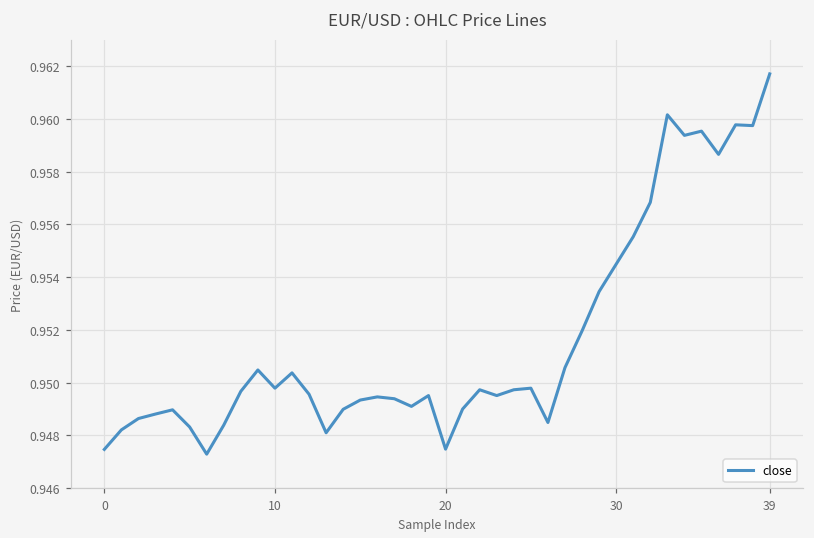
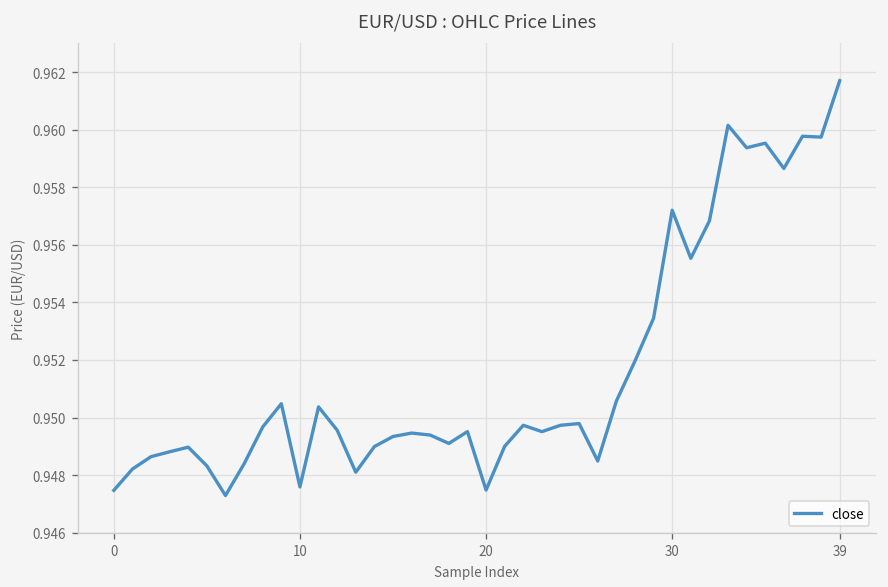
10: 0.9498 -> 0.9476
30: 0.9545 -> 0.9572
